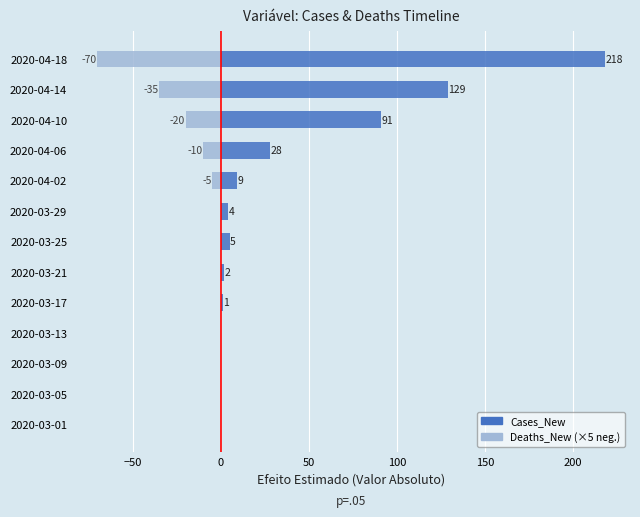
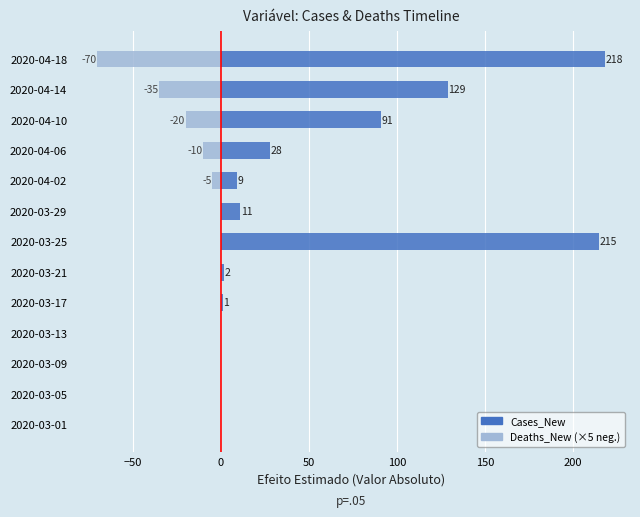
Cases_New, 2020-03-29: 4 -> 11
Cases_New, 2020-03-25: 5 -> 215
